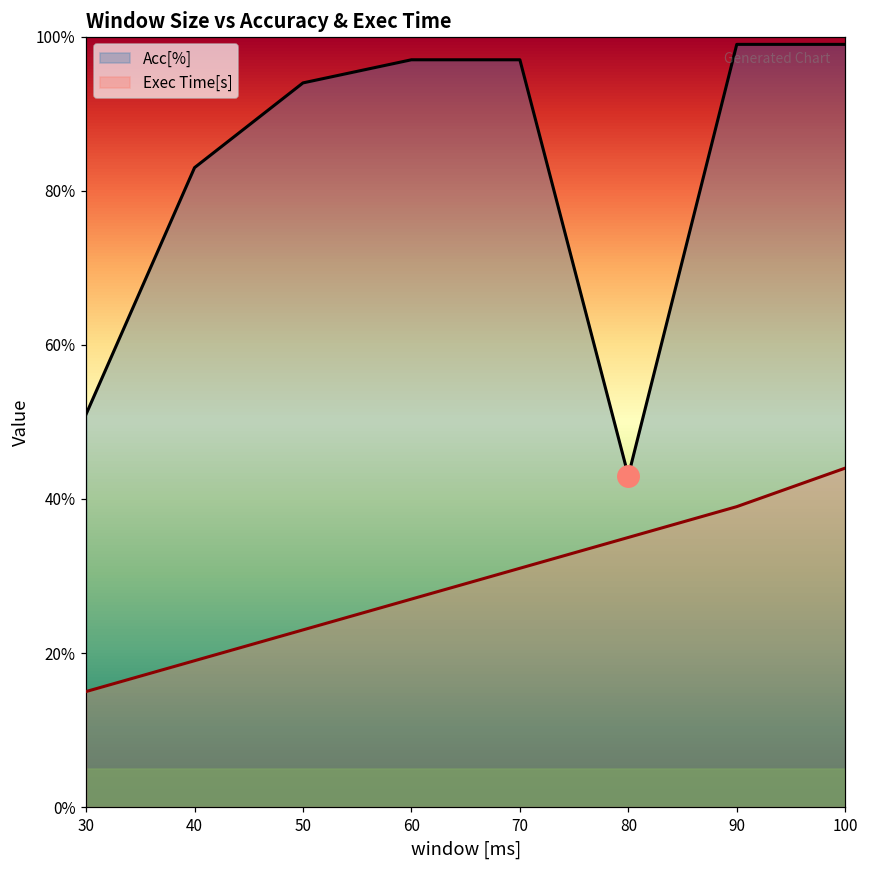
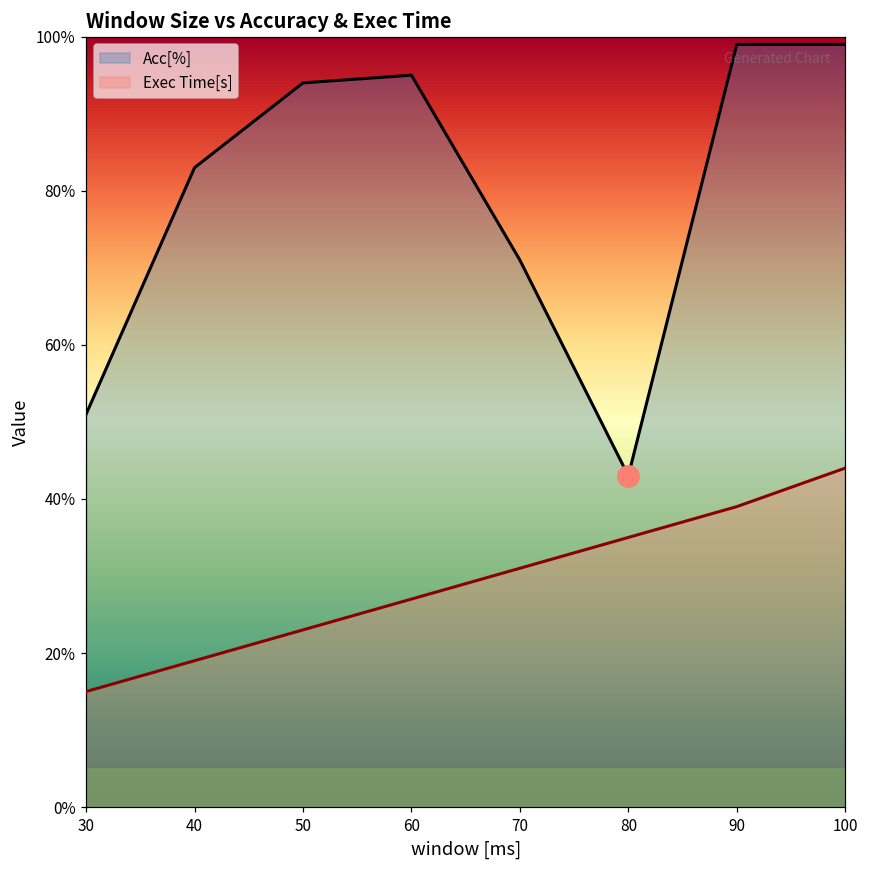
Acc[%], 60: 97% -> 95%
Acc[%], 70: 97% -> 71%
